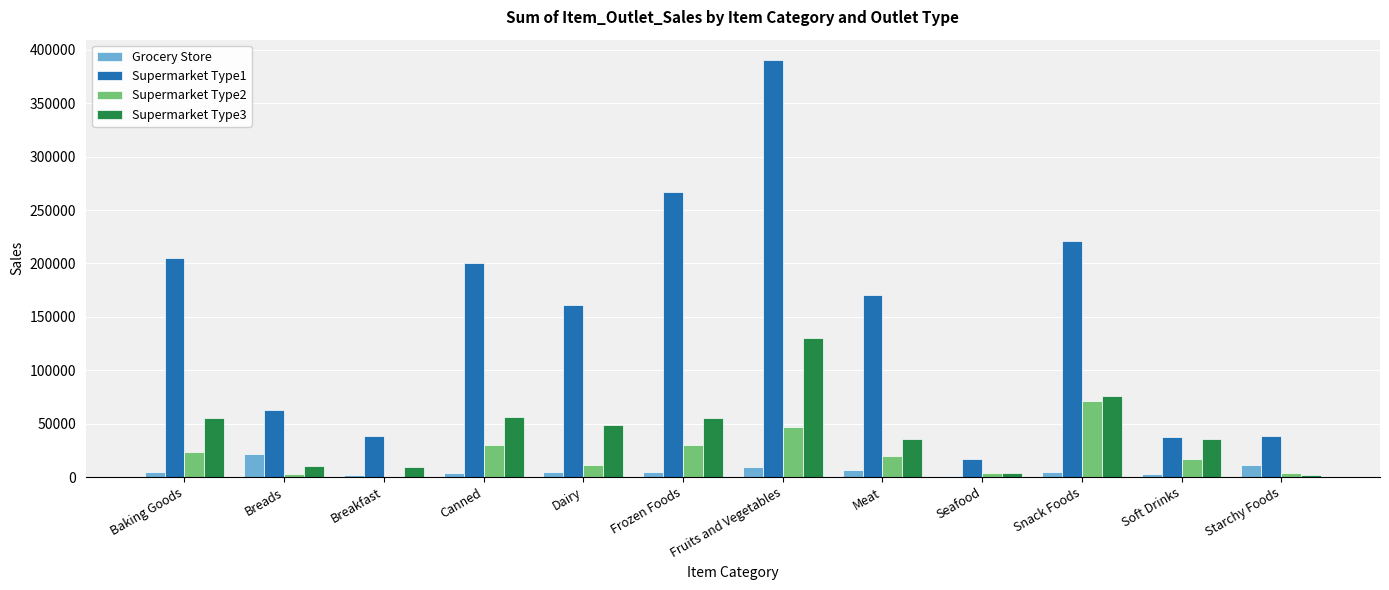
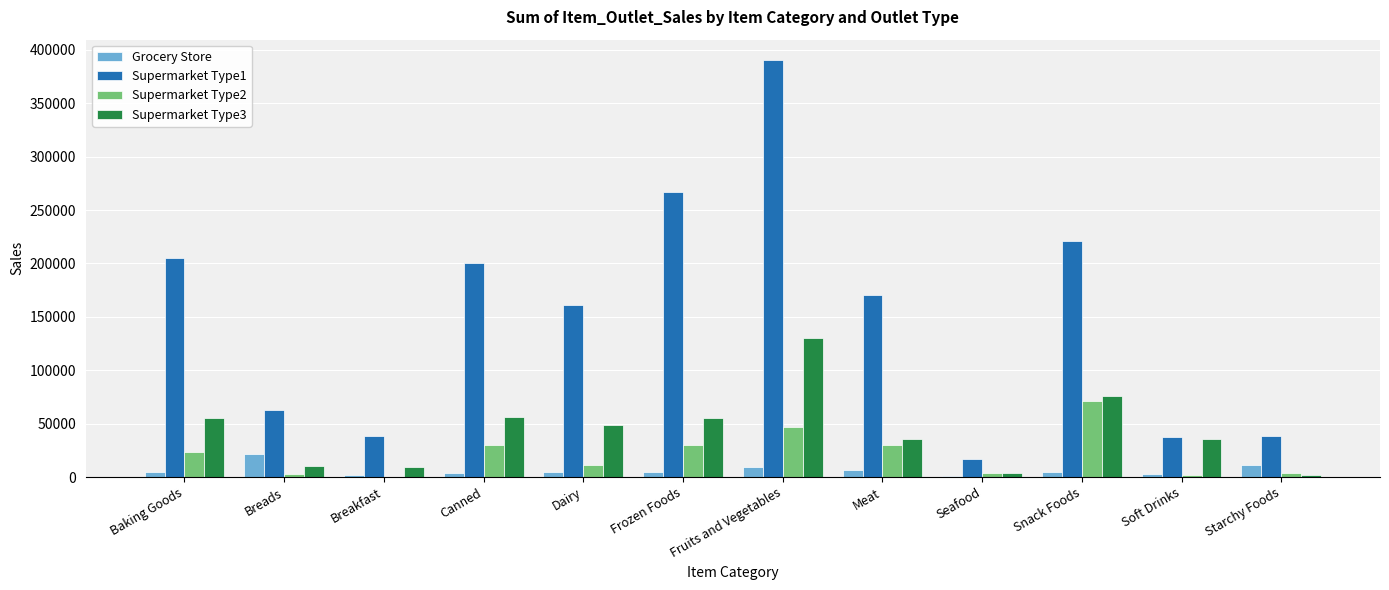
Supermarket Type2, Meat: 19000 -> 30000
Supermarket Type2, Soft Drinks: 17000 -> 2000
